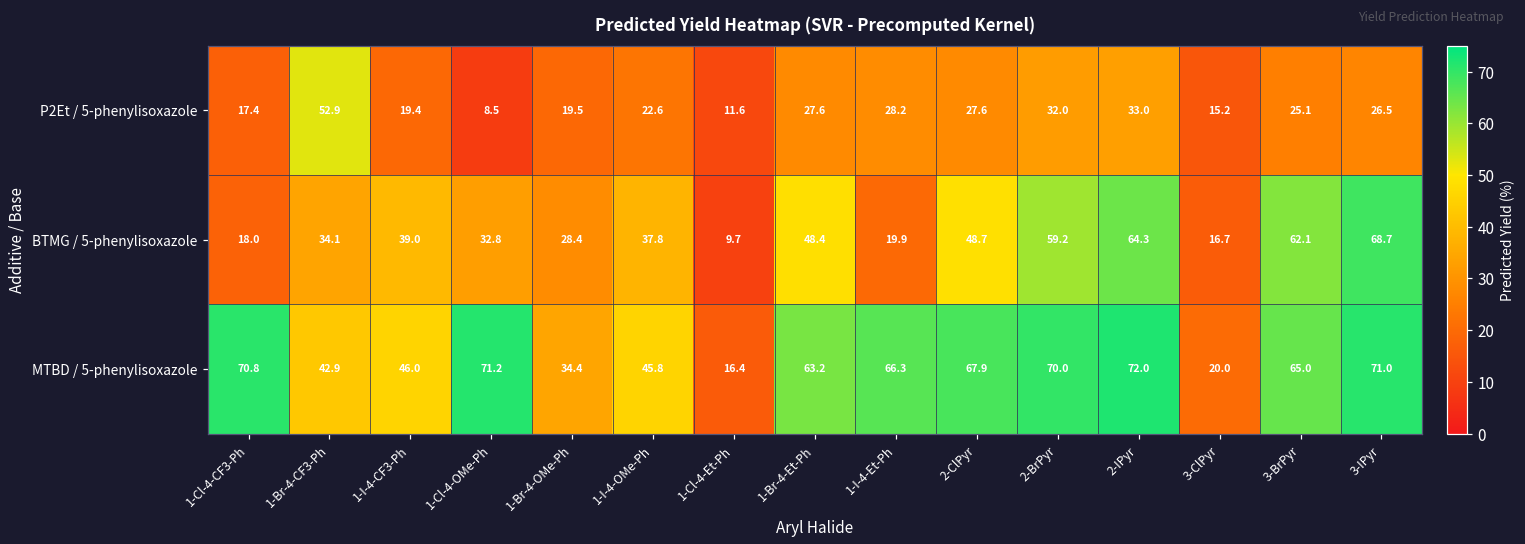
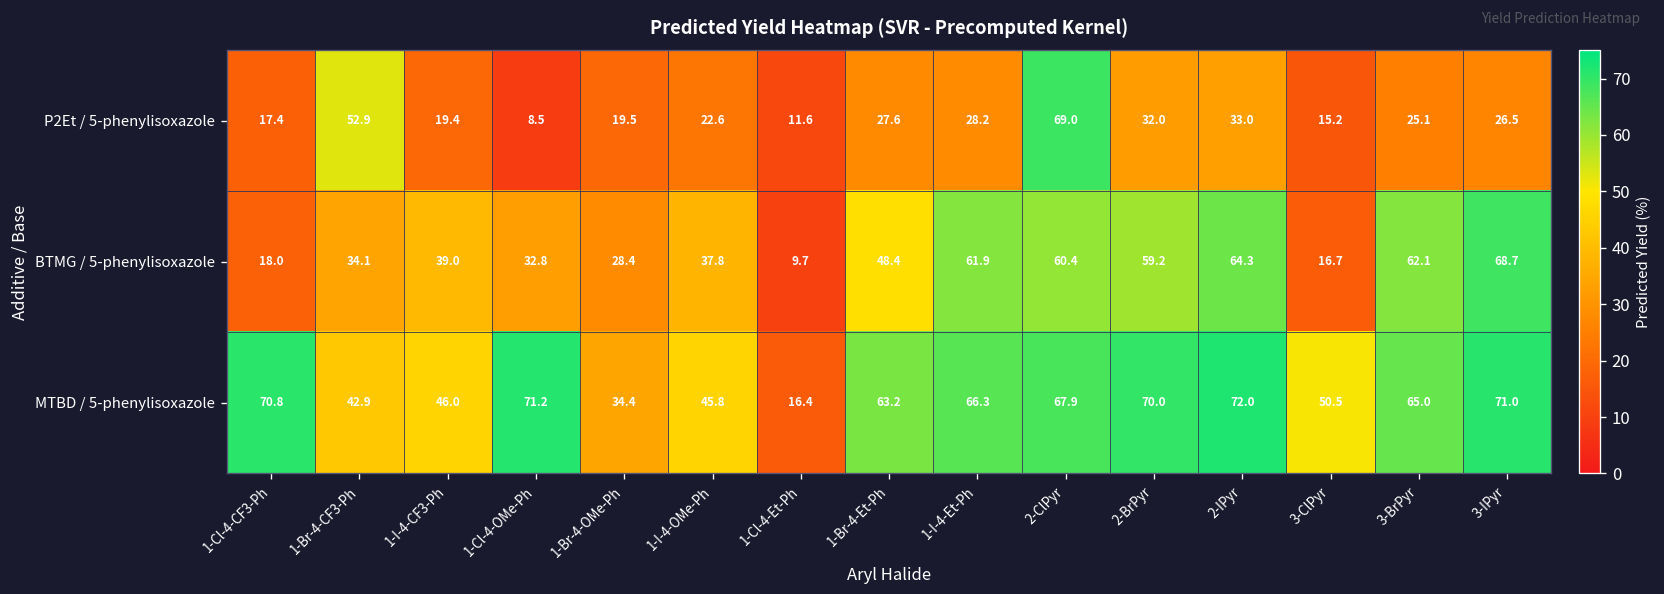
P2Et / 5-phenylisoxazole, 2-ClPyr: 27.6 -> 69.0
BTMG / 5-phenylisoxazole, 1-I-4-Et-Ph: 19.9 -> 61.9
BTMG / 5-phenylisoxazole, 2-ClPyr: 48.7 -> 60.4
MTBD / 5-phenylisoxazole, 3-ClPyr: 20.0 -> 50.5
